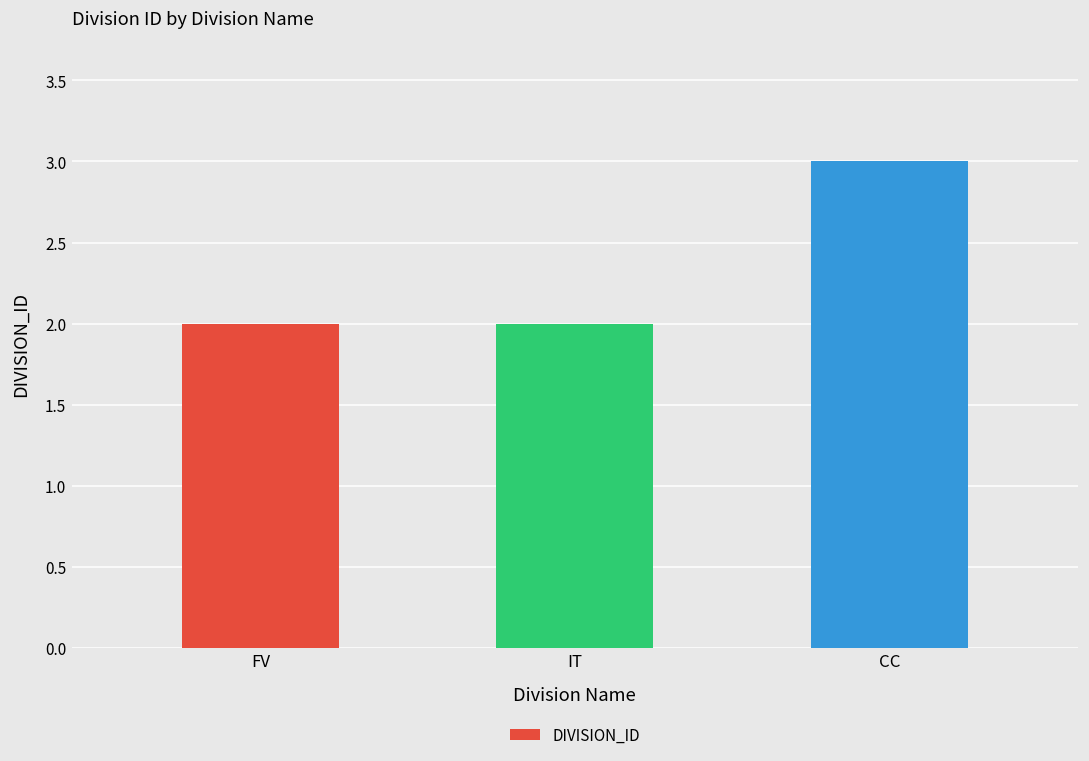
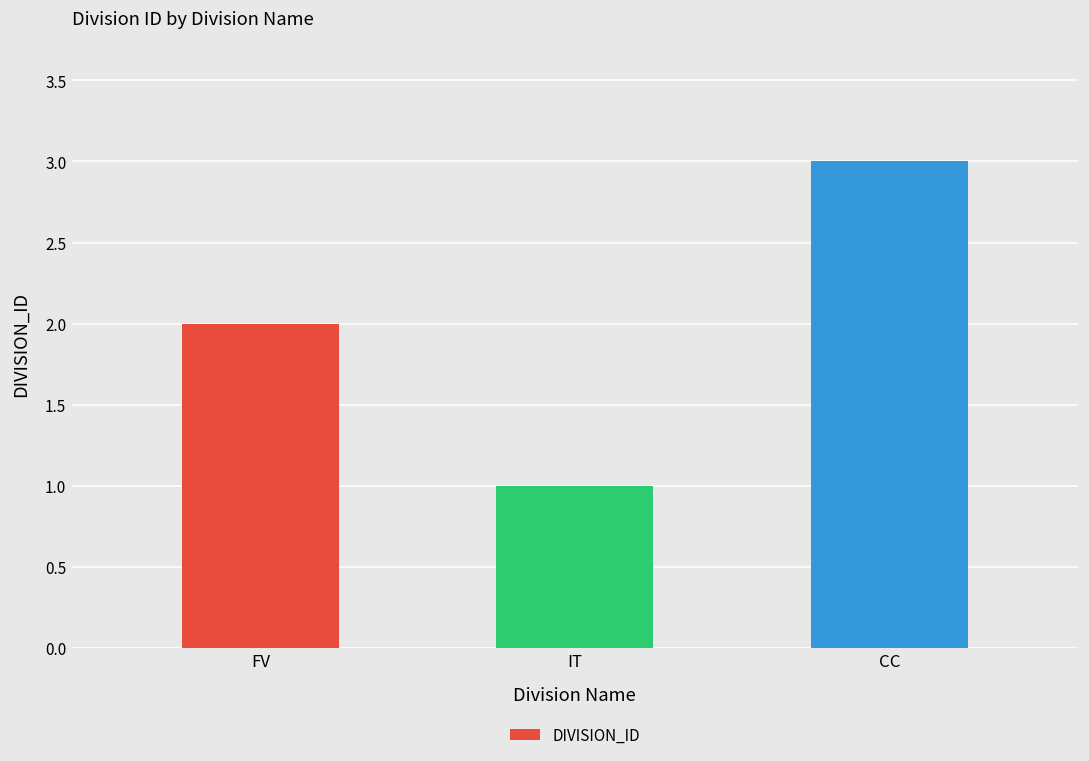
IT: 2 -> 1
